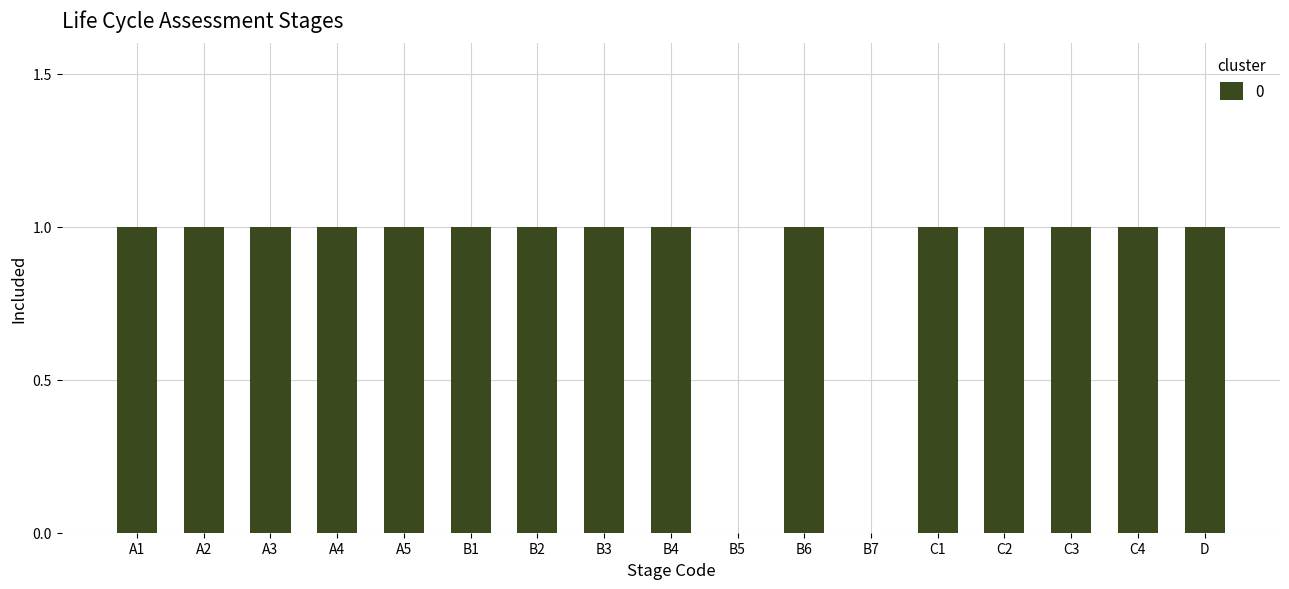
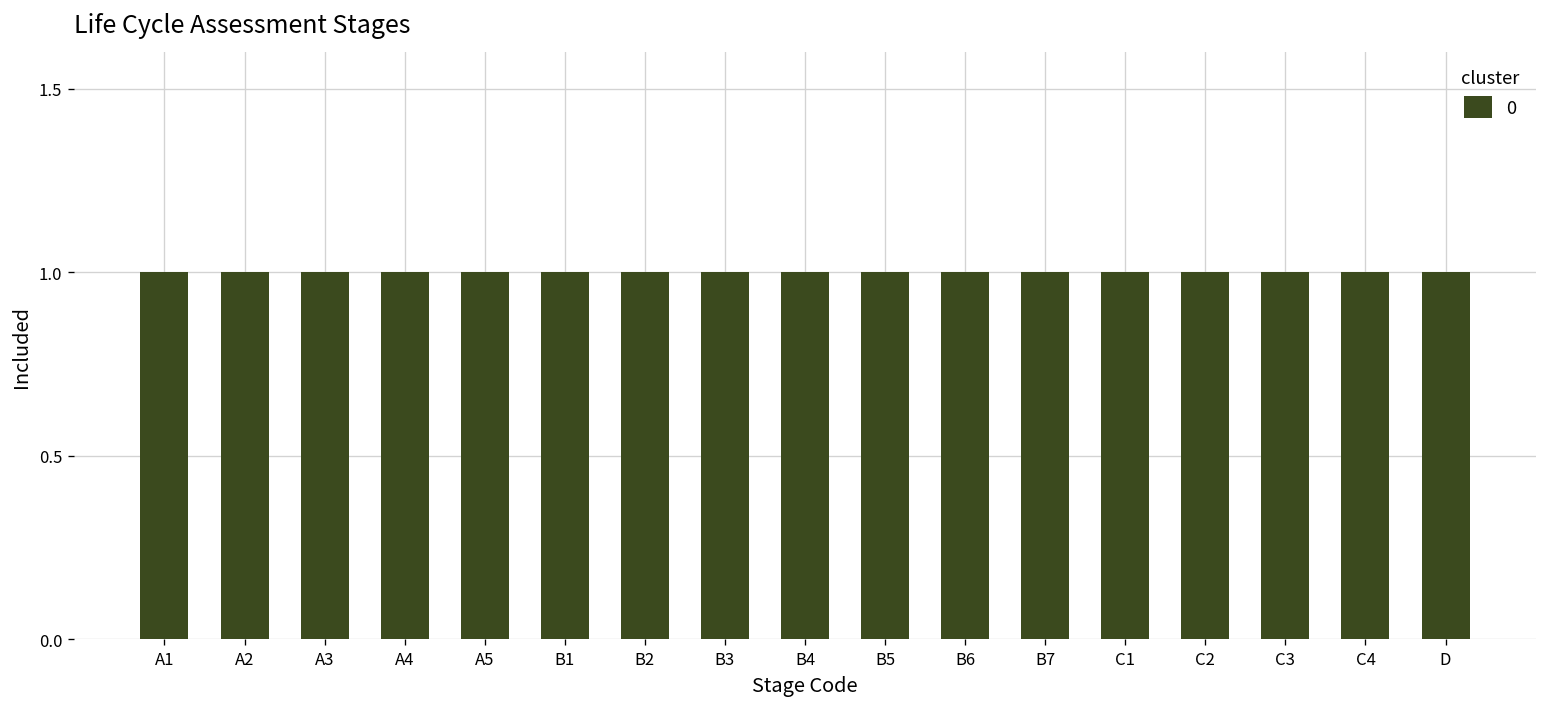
B5: 0 -> 1
B7: 0 -> 1
